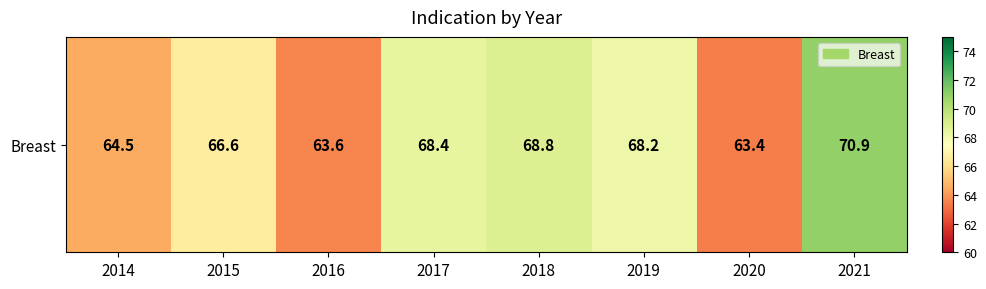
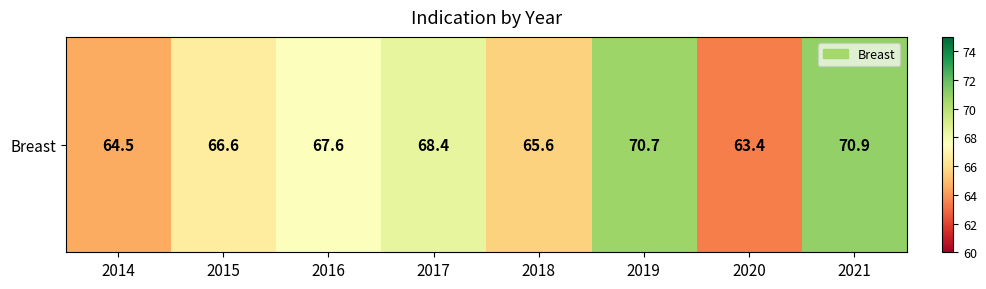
Breast, 2016: 63.6 -> 67.6
Breast, 2018: 68.8 -> 65.6
Breast, 2019: 68.2 -> 70.7
